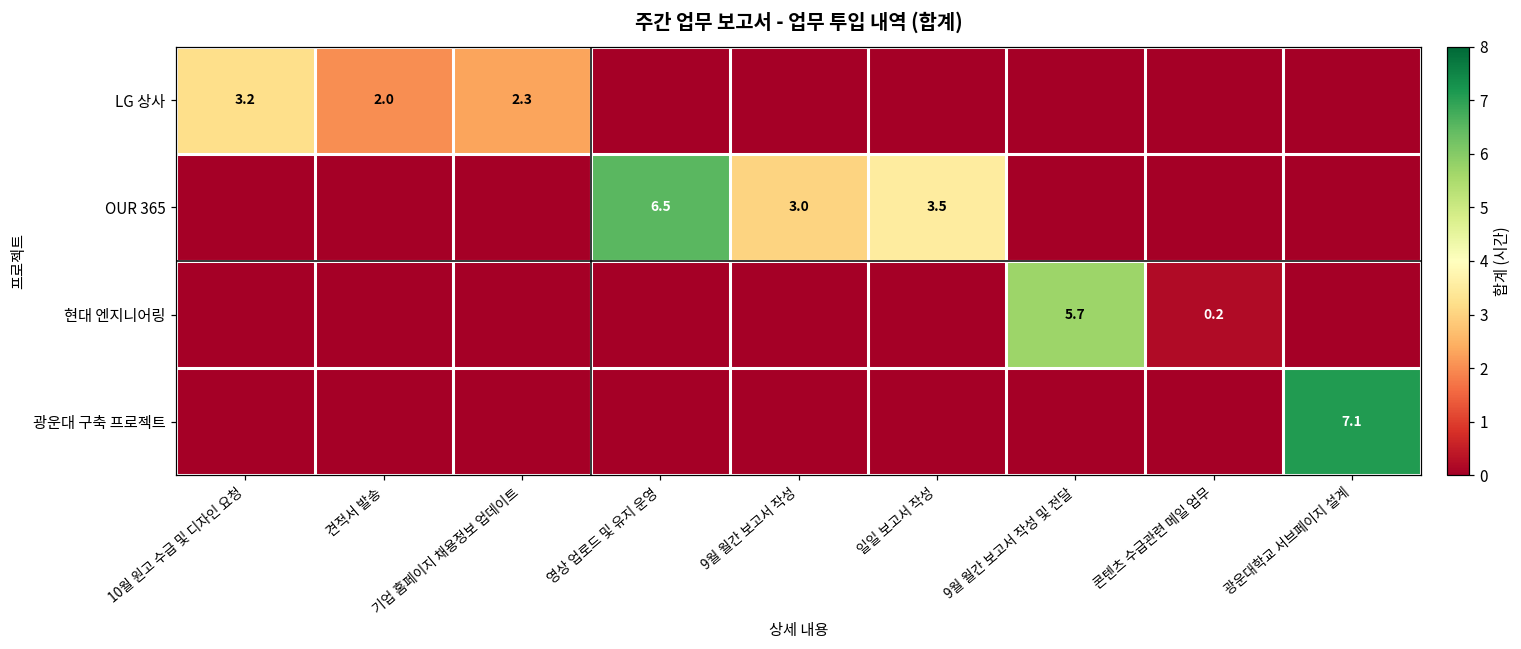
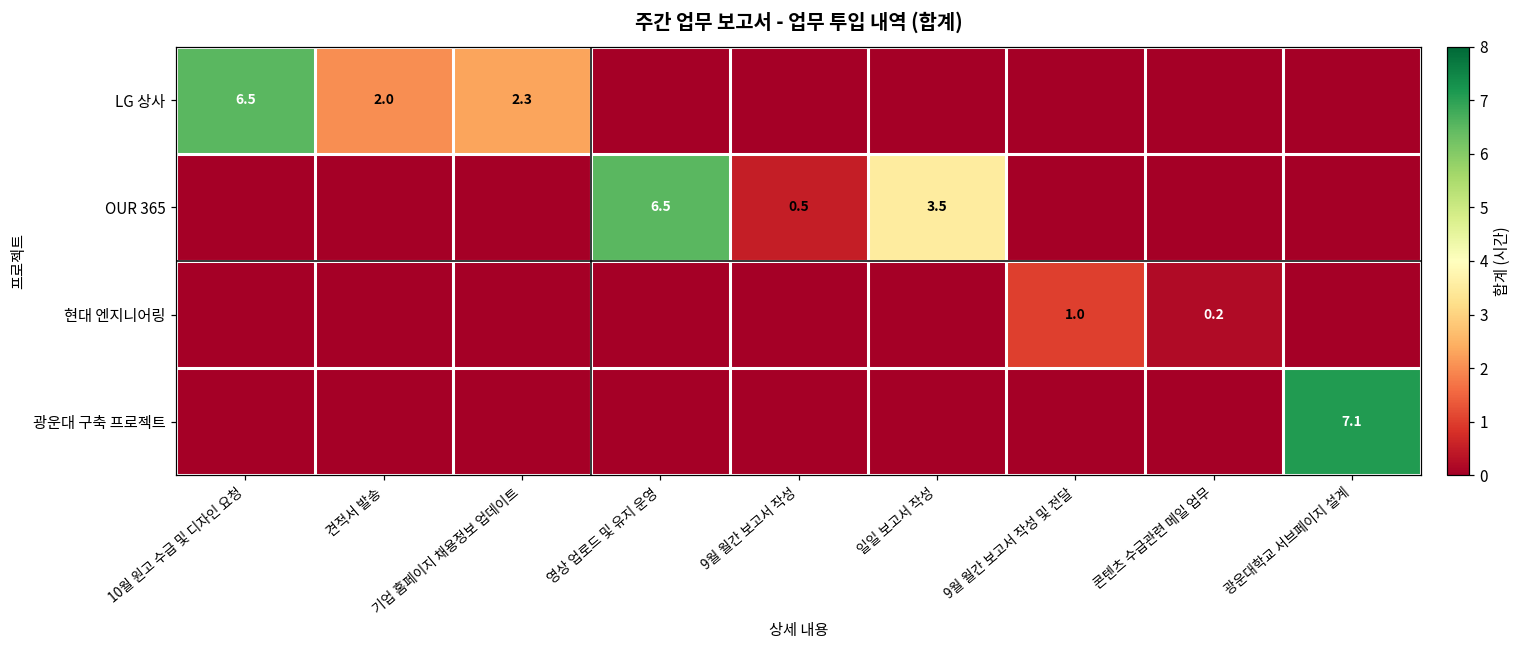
LG 상사, 10월 원고 수급 및 디자인 요청: 3.2 -> 6.5
OUR 365, 9월 월간 보고서 작성: 3.0 -> 0.5
현대 엔지니어링, 9월 월간 보고서 작성 및 전달: 5.7 -> 1.0
